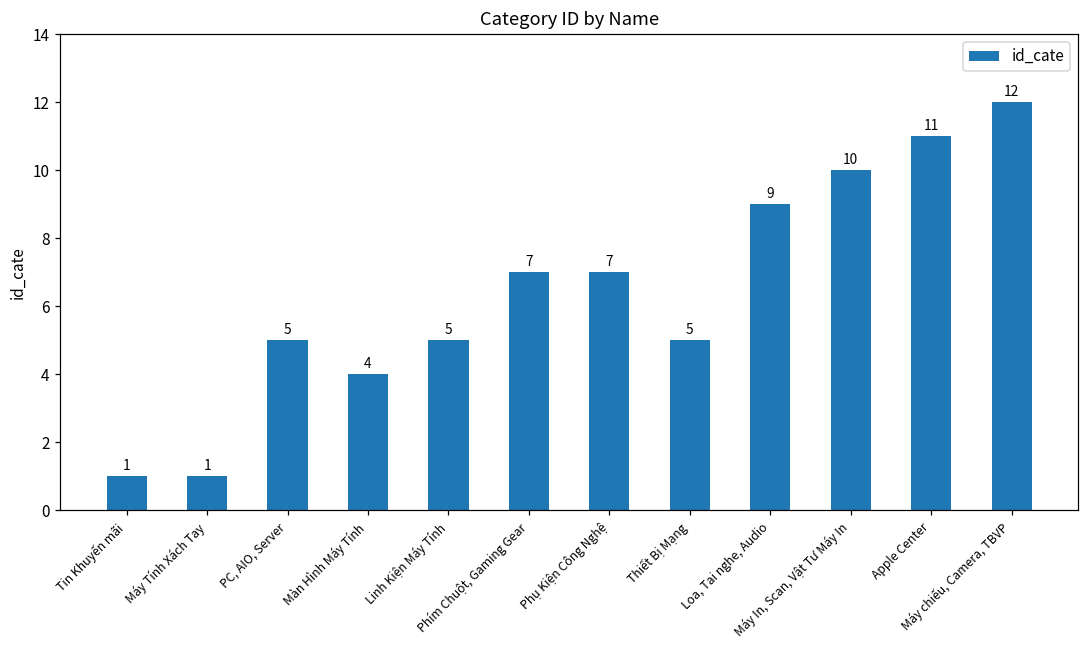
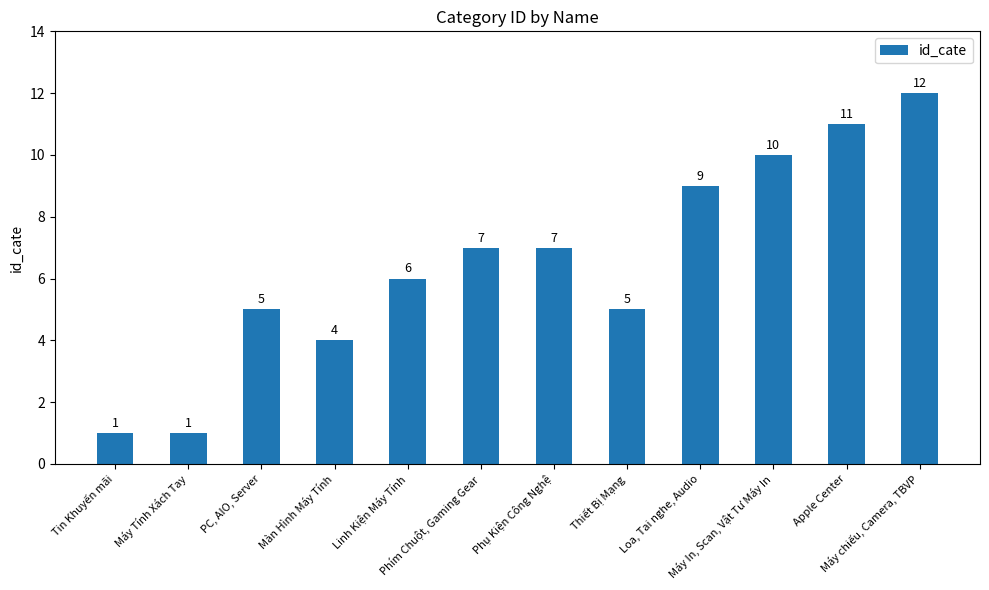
Linh Kiện Máy Tính: 5 -> 6
